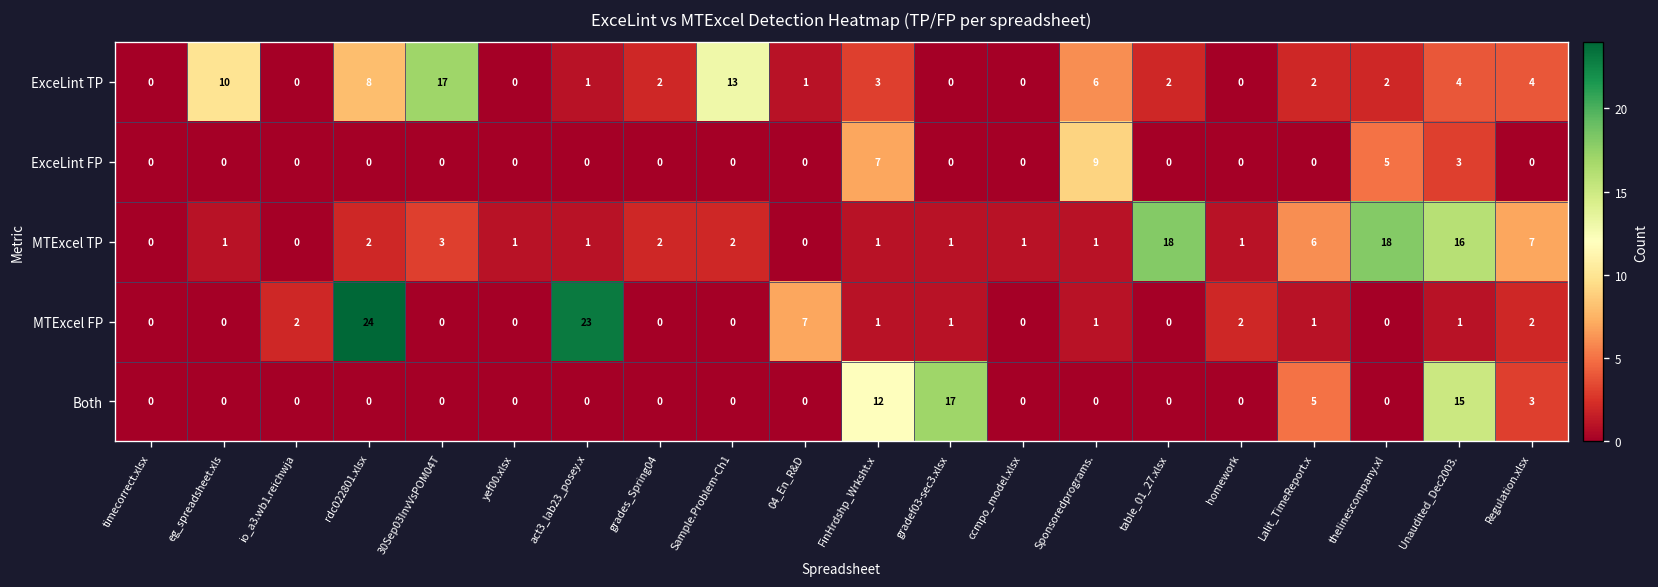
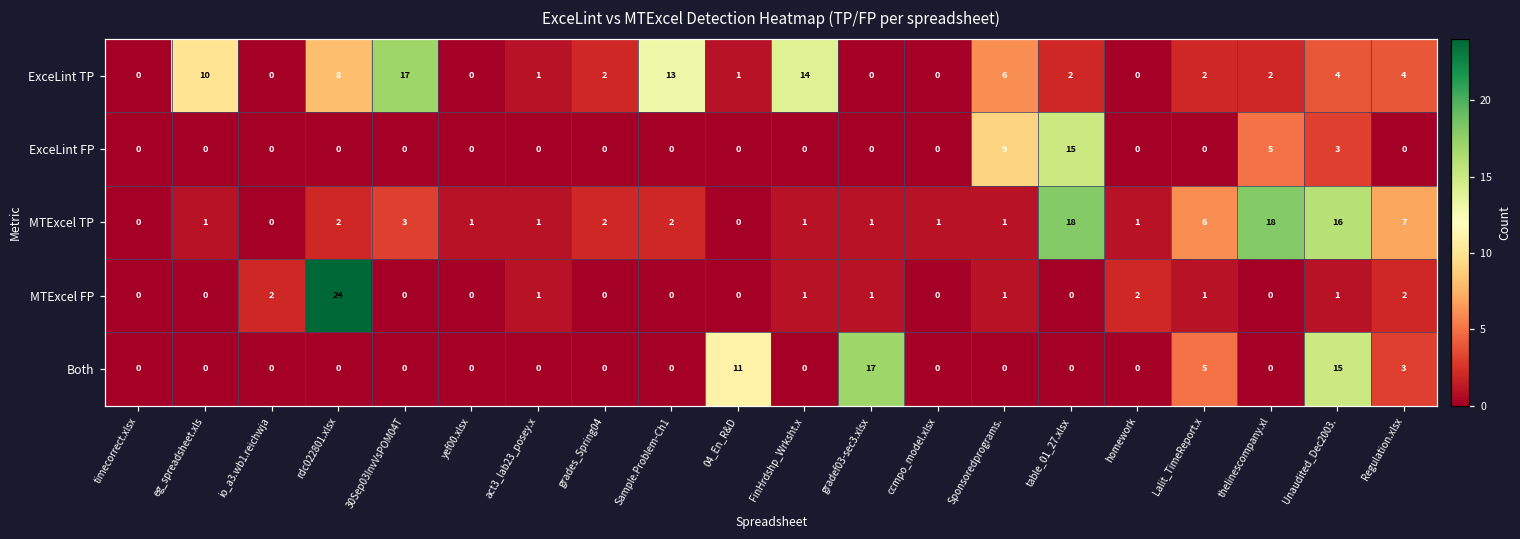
ExceLint TP, FinHrdshp_Wrksht.x: 3 -> 14
ExceLint FP, FinHrdshp_Wrksht.x: 7 -> 0
ExceLint FP, table_01_27.xlsx: 0 -> 15
MTExcel FP, act3_lab23_posey.x: 23 -> 1
MTExcel FP, 04_En_R&D: 7 -> 0
Both, 04_En_R&D: 0 -> 11
Both, FinHrdshp_Wrksht.x: 12 -> 0
